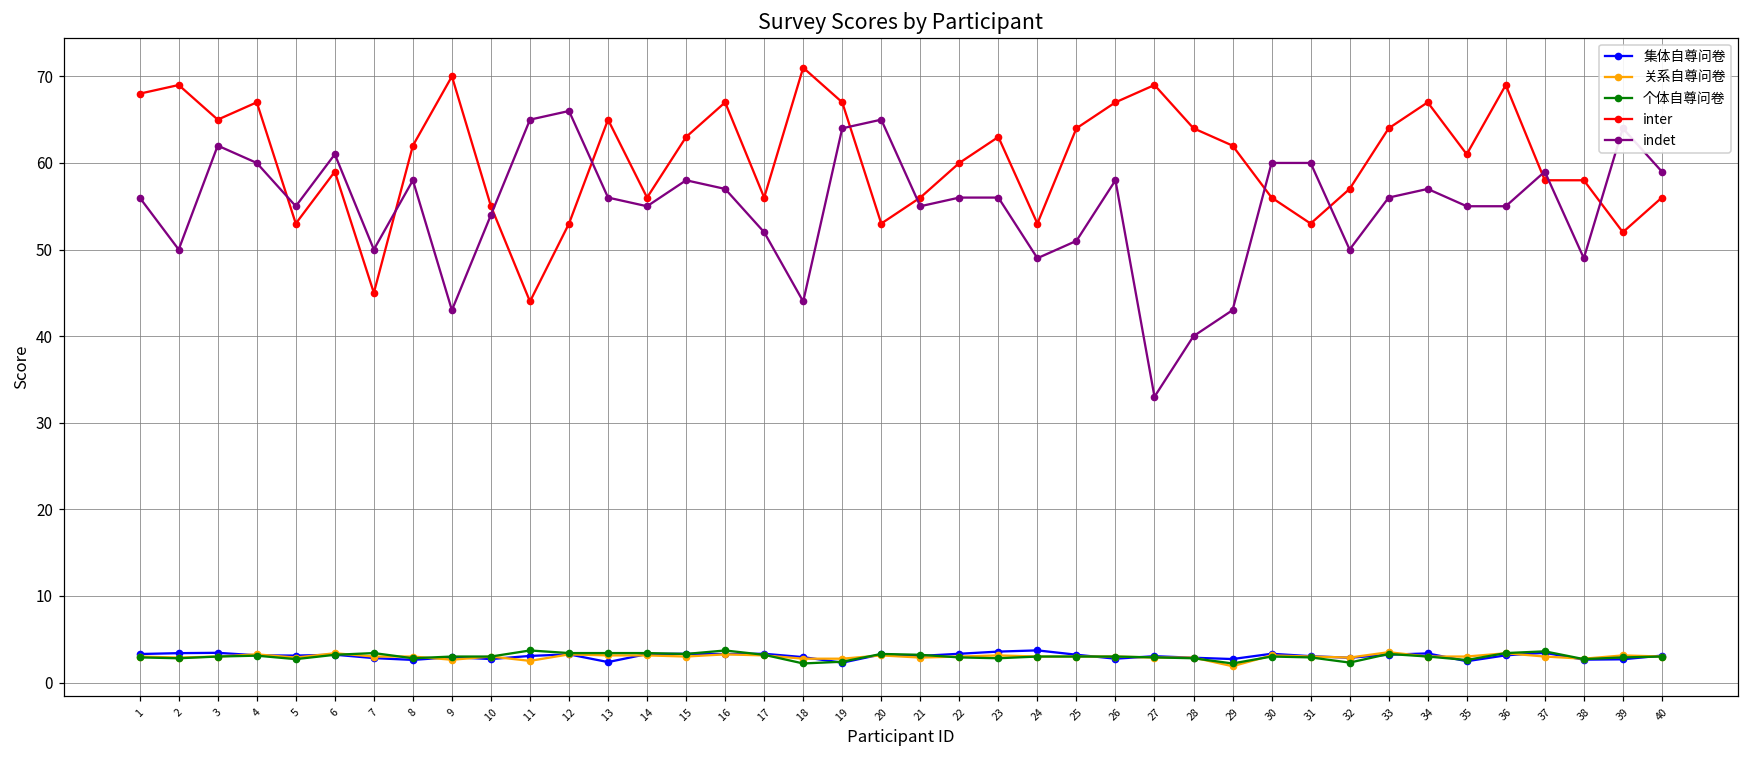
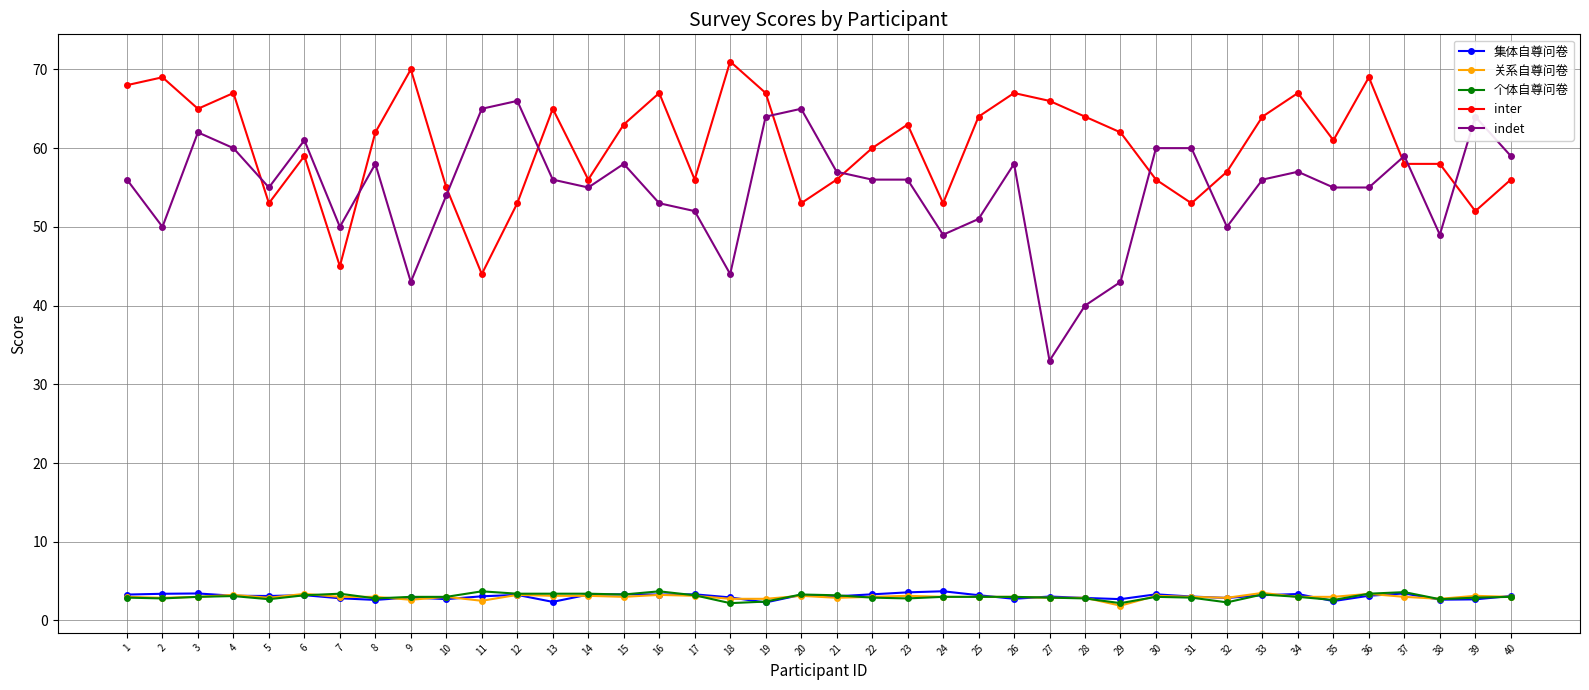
indet, 16: 57 -> 53
indet, 21: 55 -> 57
inter, 27: 69 -> 66
